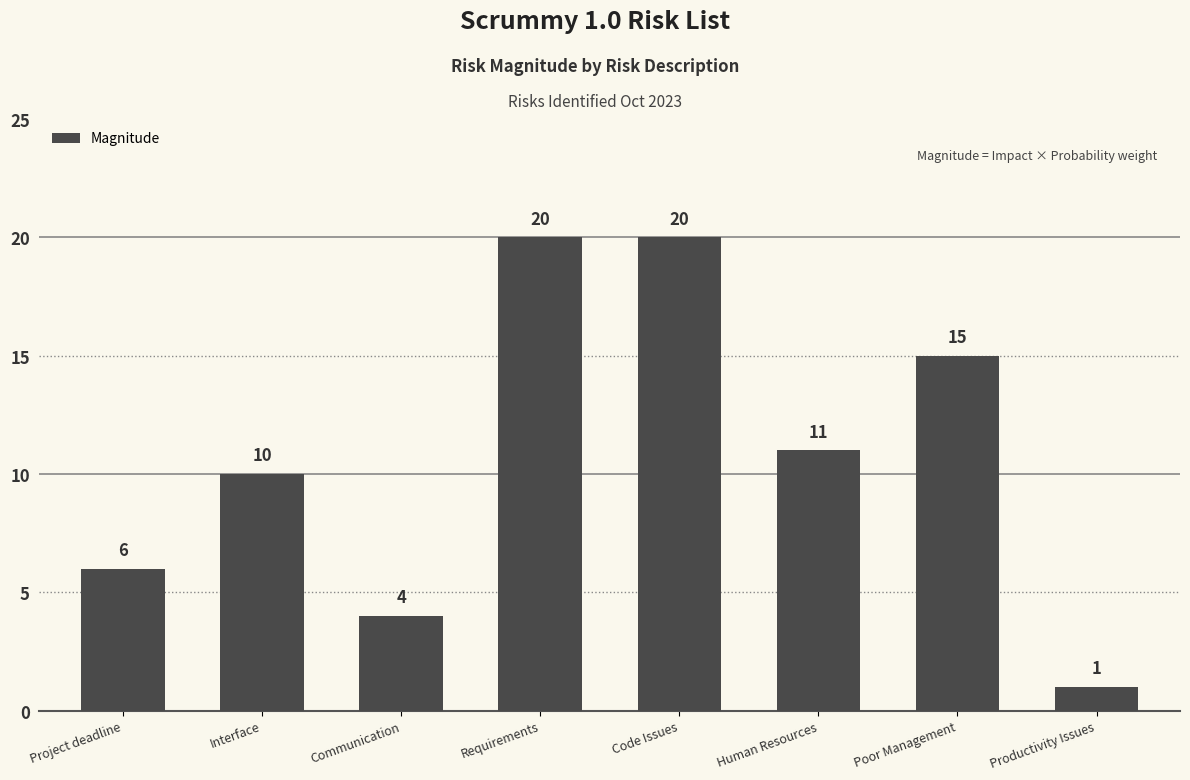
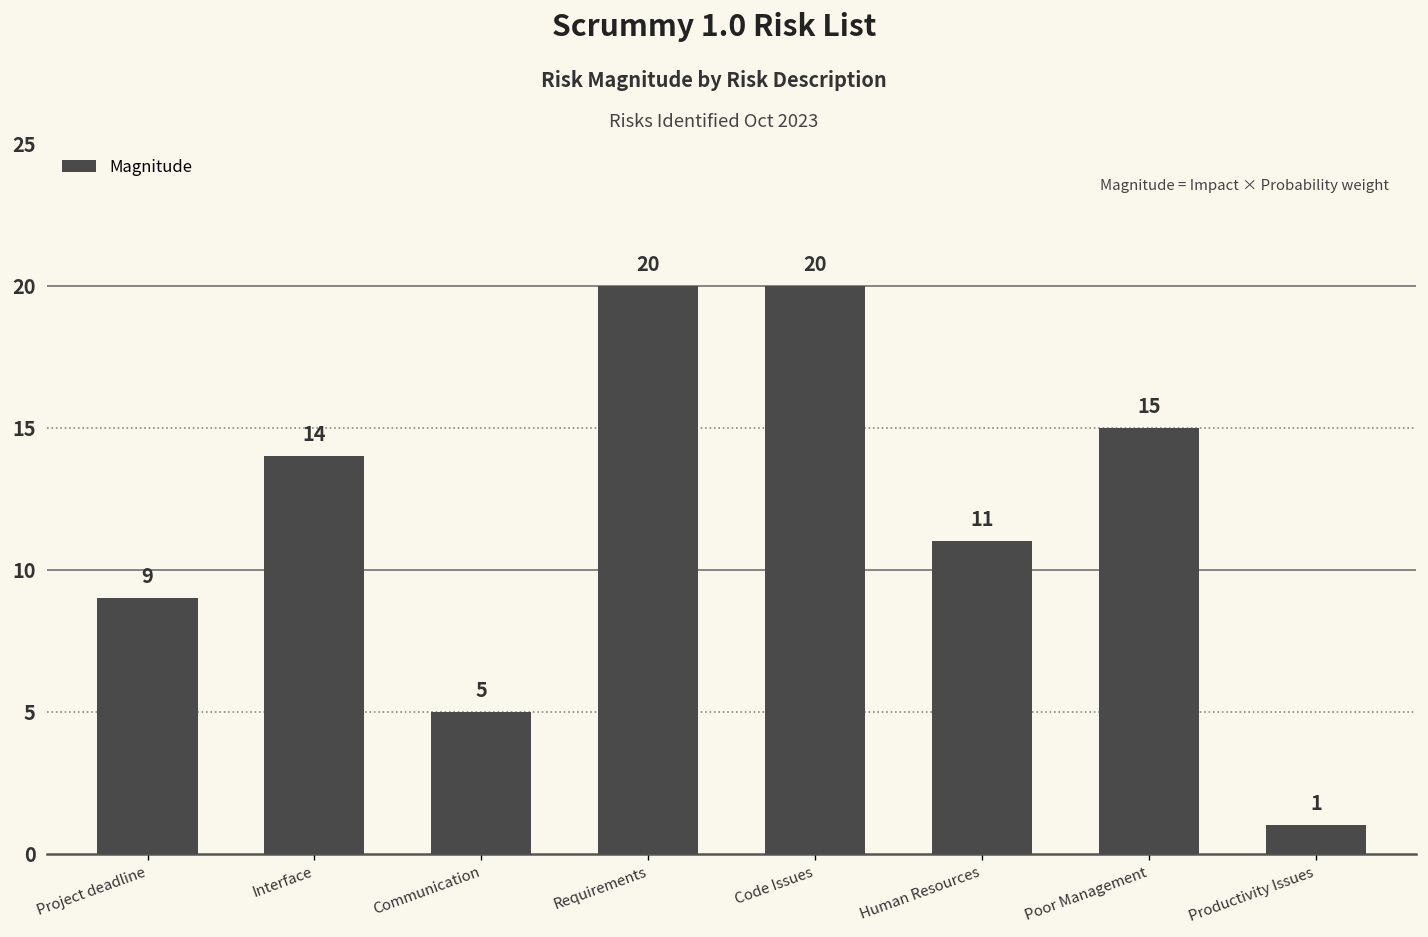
Project deadline: 6 -> 9
Interface: 10 -> 14
Communication: 4 -> 5
